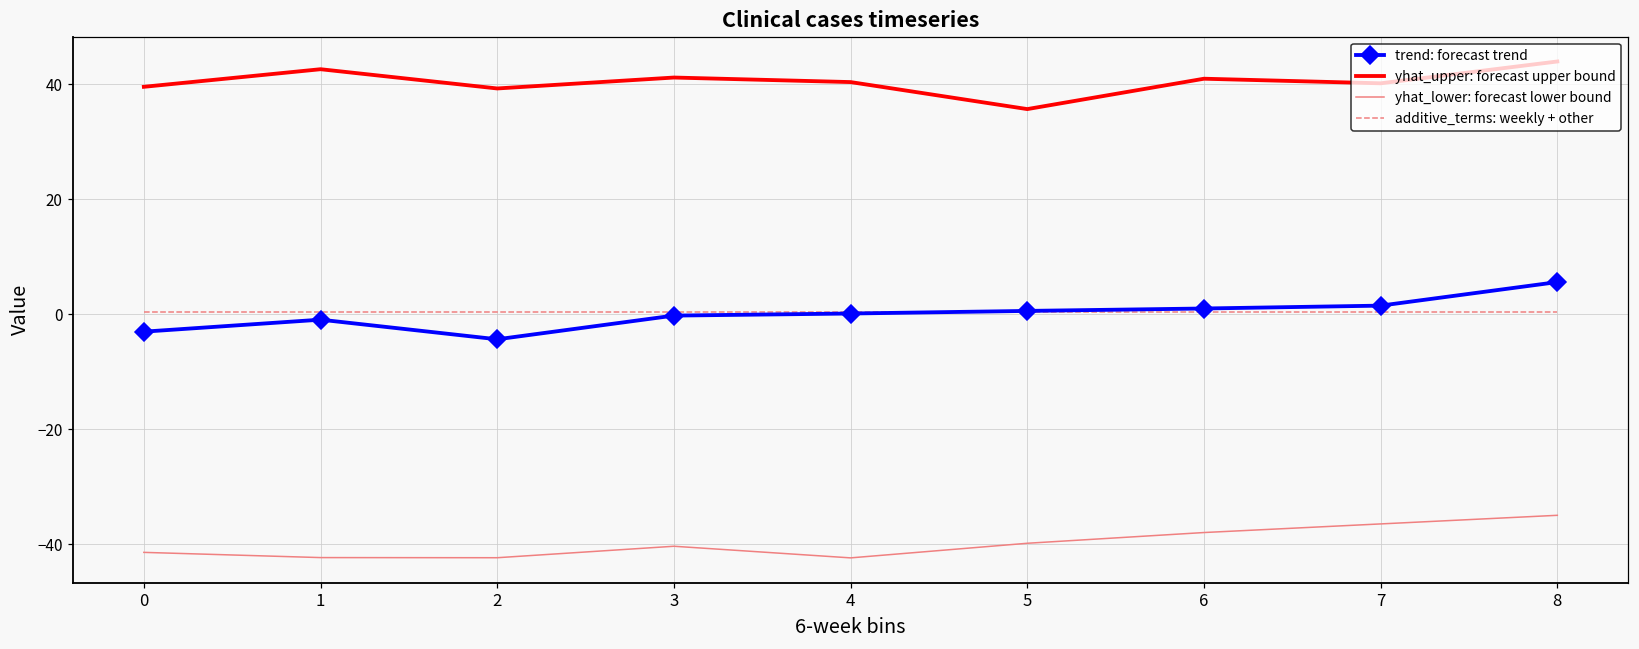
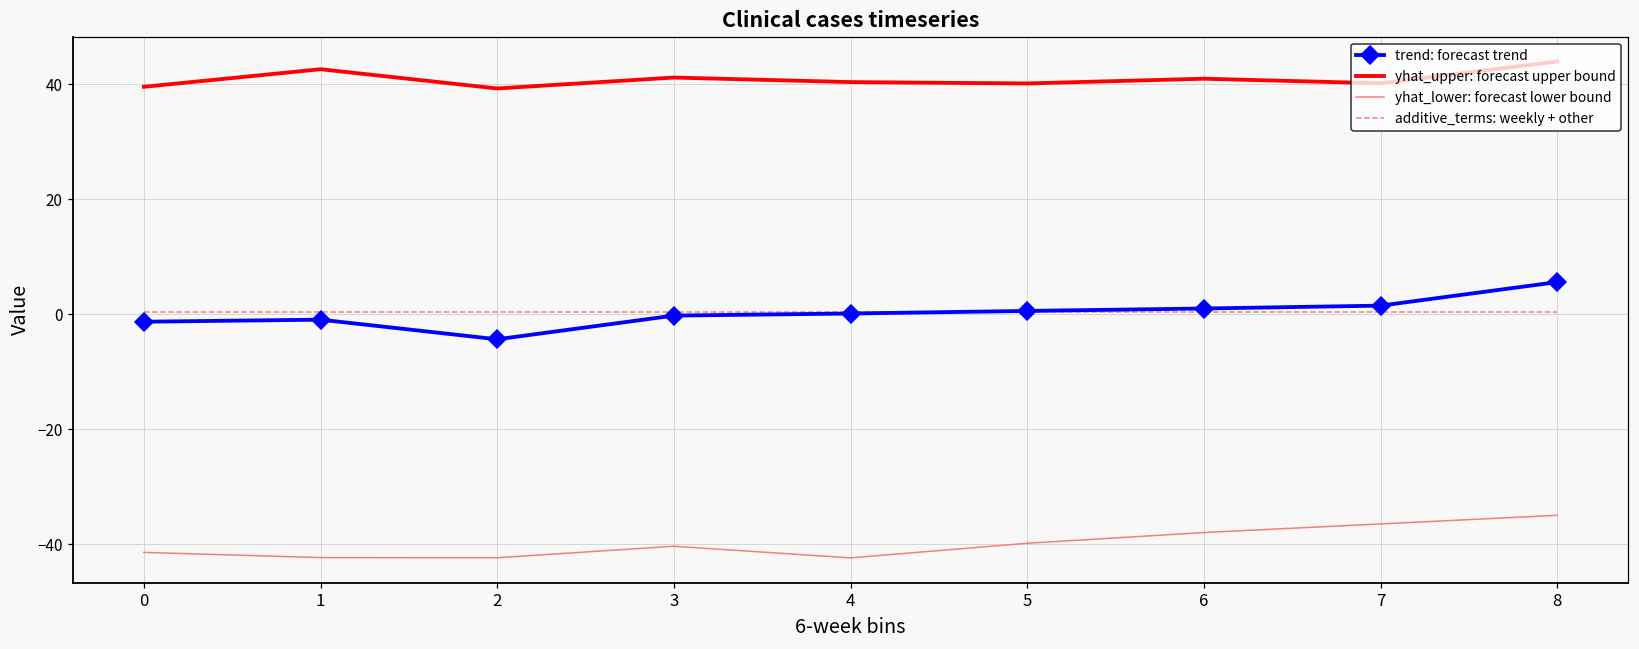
trend: forecast trend, 0: -3 -> -1
yhat_upper: forecast upper bound, 5: 36 -> 40
